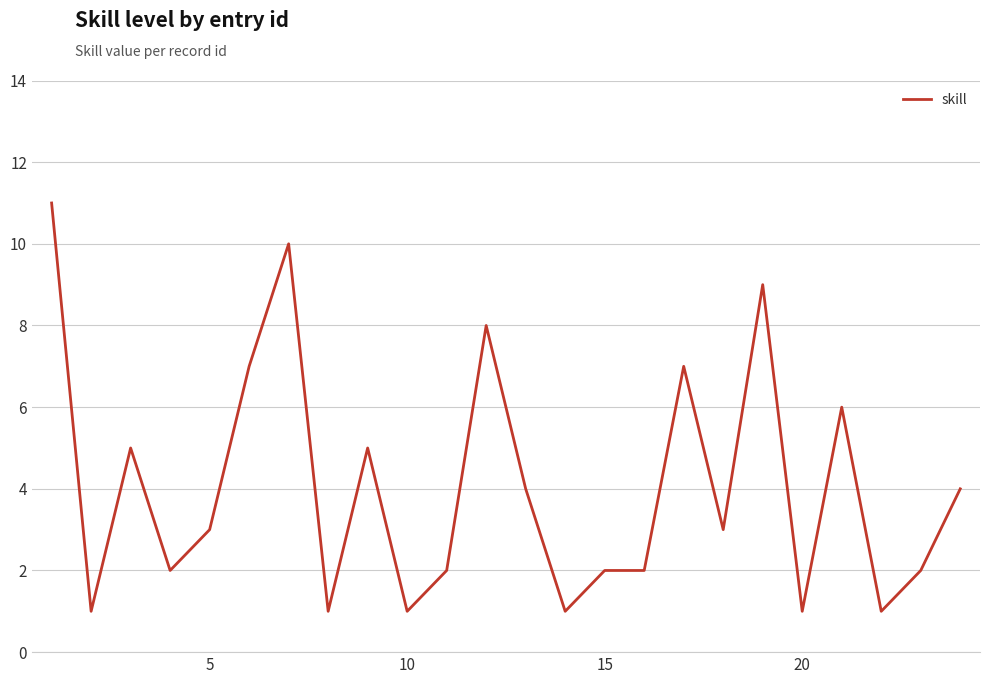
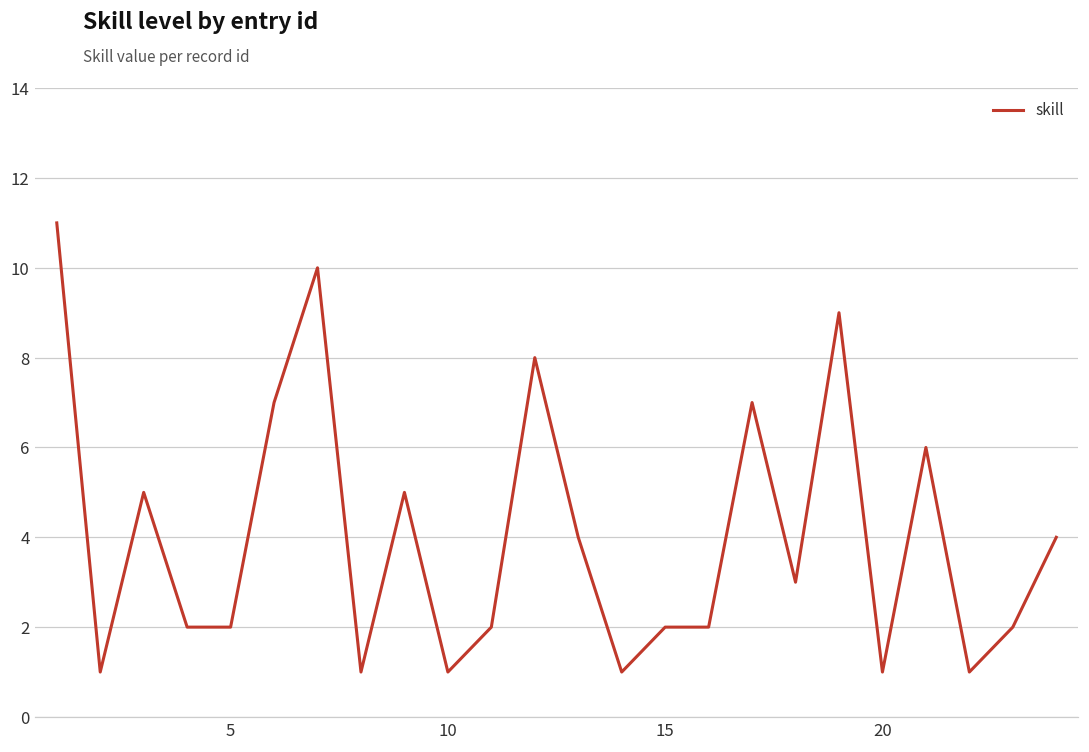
5: 3 -> 2
